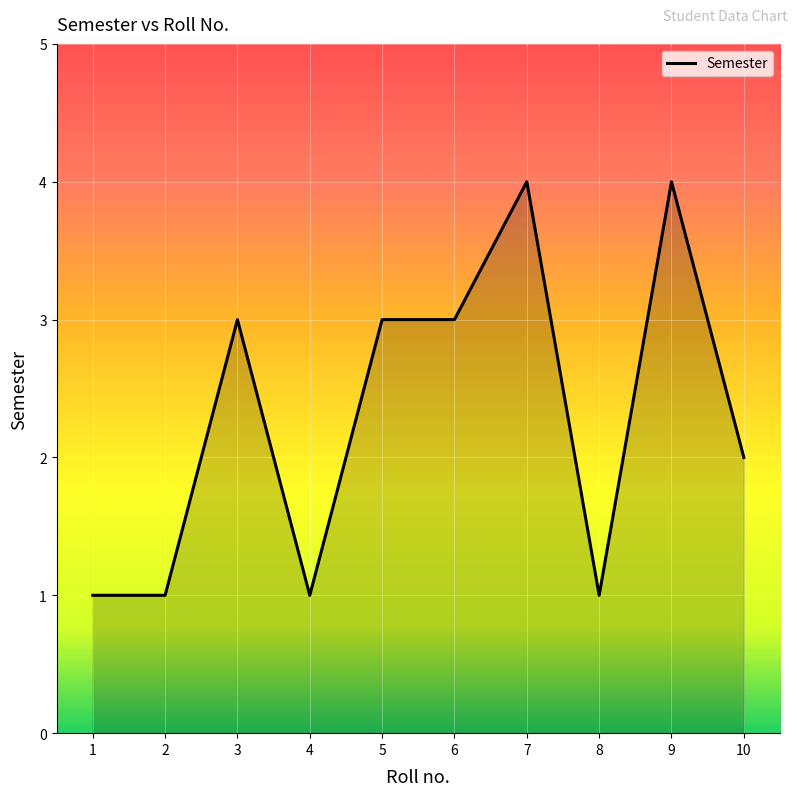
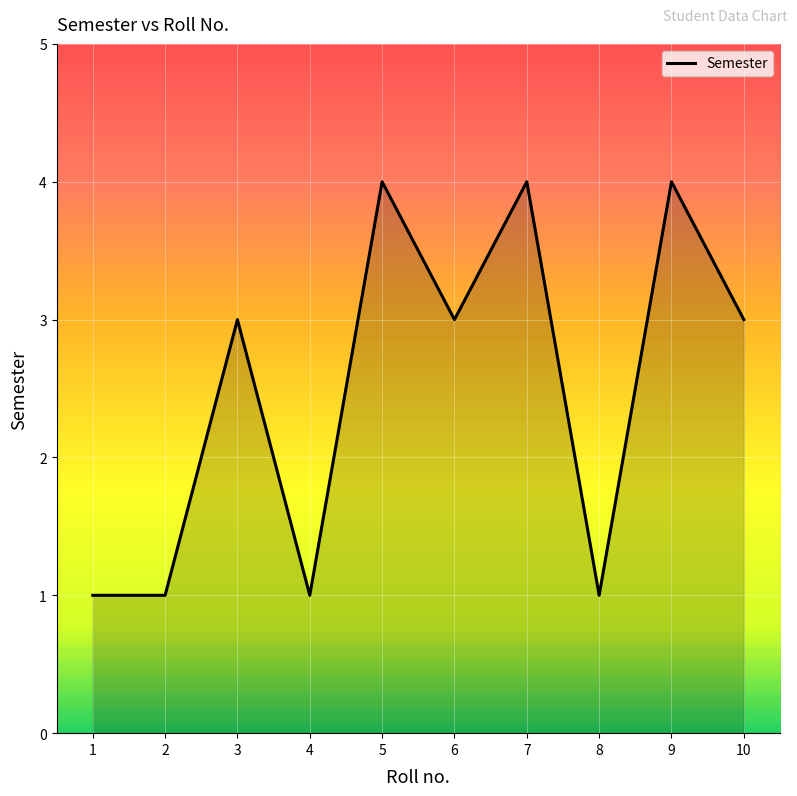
5: 3 -> 4
10: 2 -> 3
